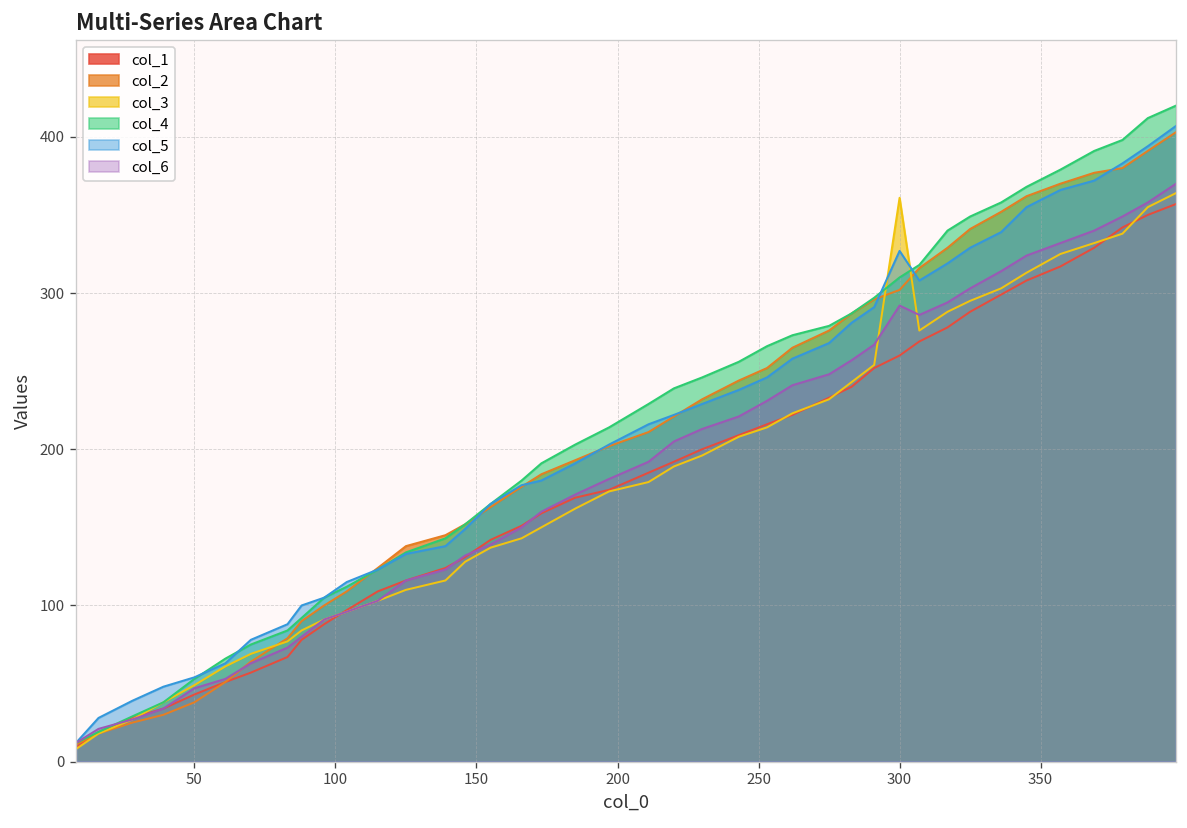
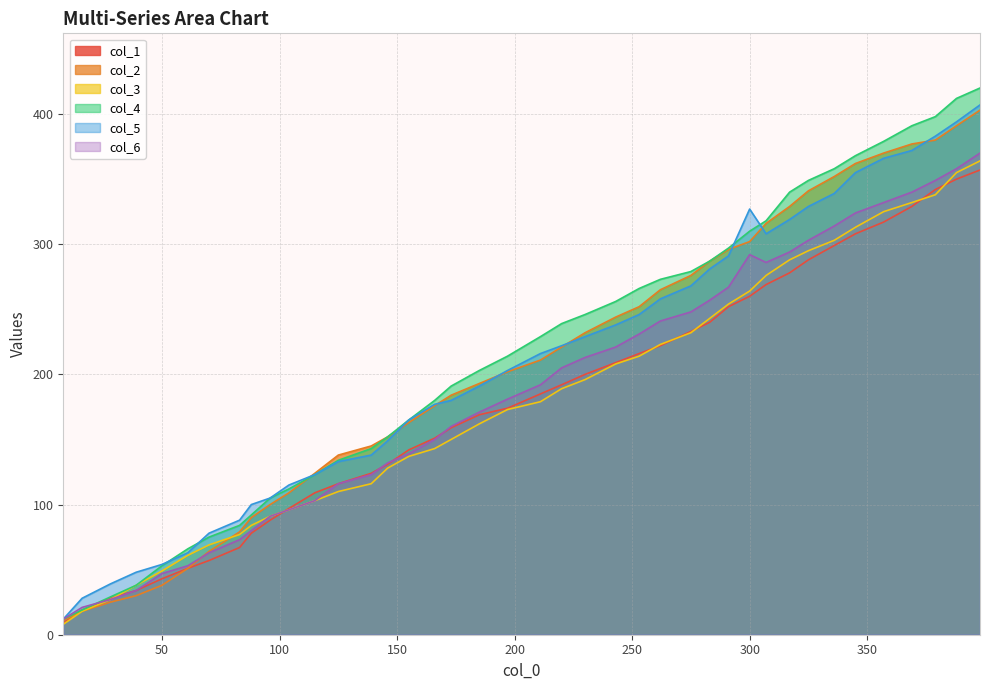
col_3, 300: 361 -> 264
